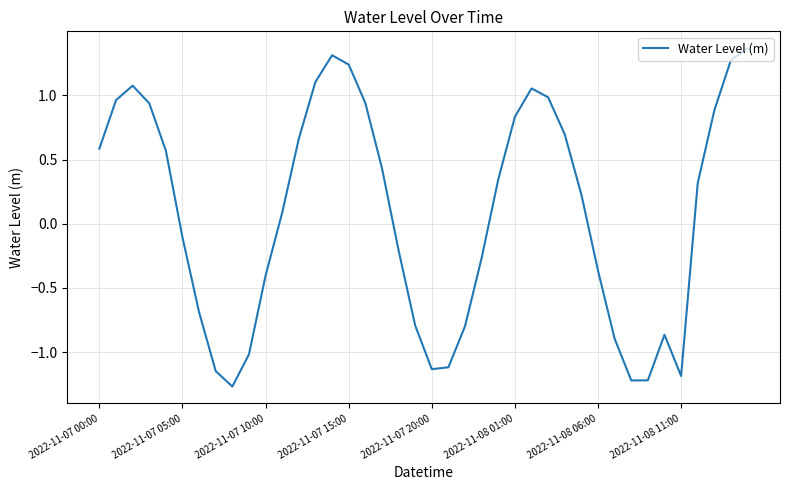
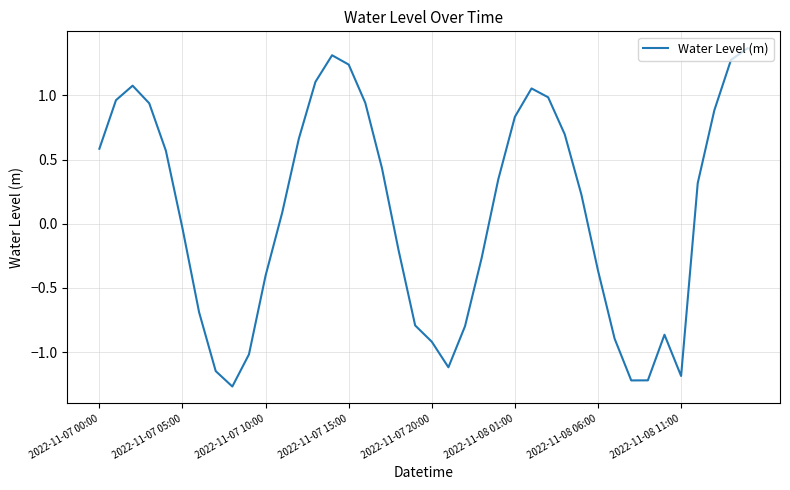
2022-11-07 05:00: -0.11 -> -0.04
2022-11-07 20:00: -1.13 -> -0.92
